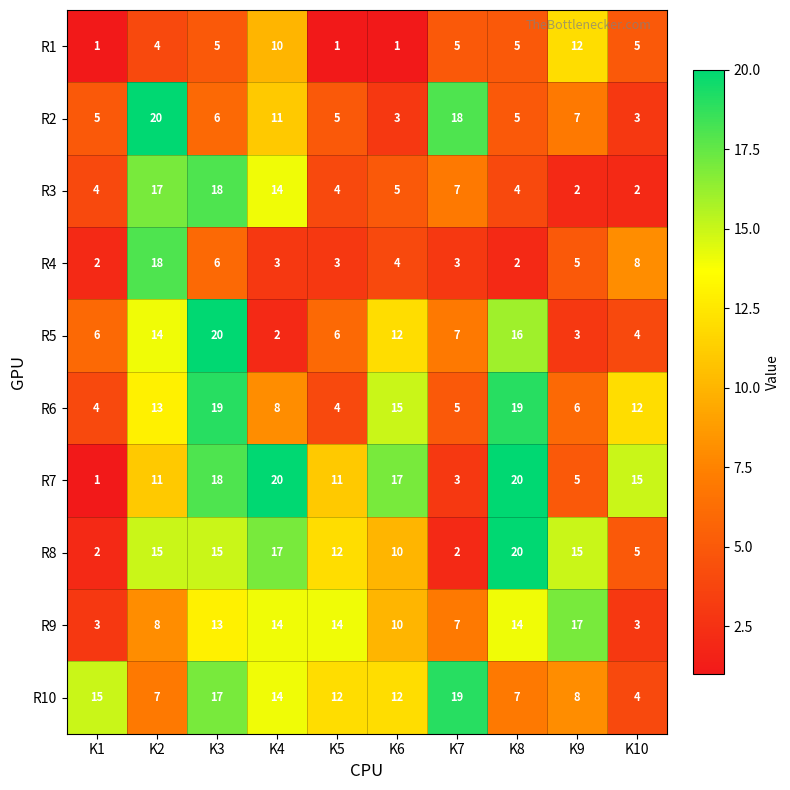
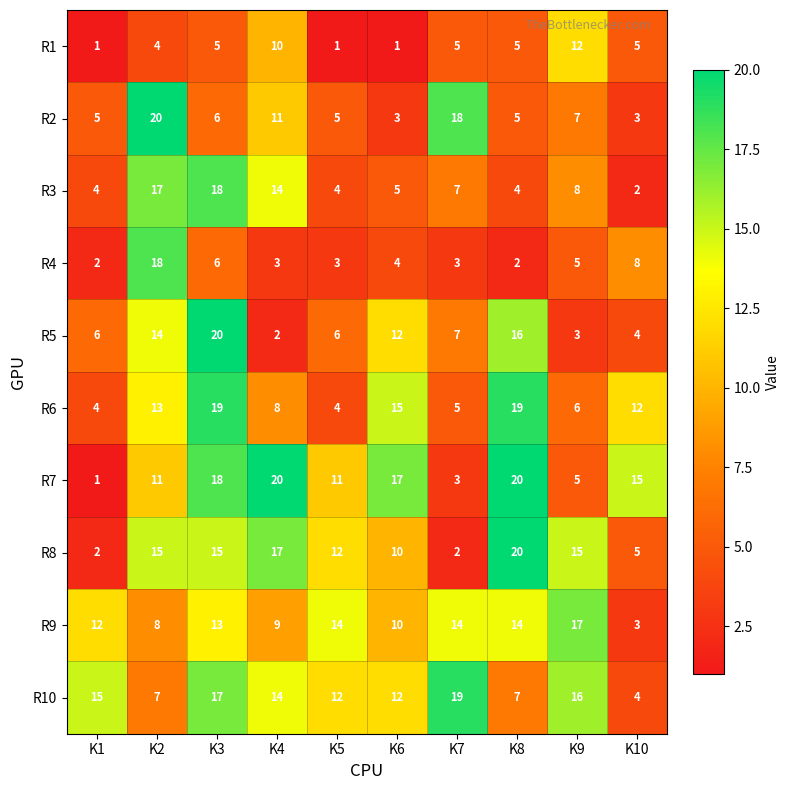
R3, K9: 2 -> 8
R9, K1: 3 -> 12
R9, K4: 14 -> 9
R9, K7: 7 -> 14
R10, K9: 8 -> 16
